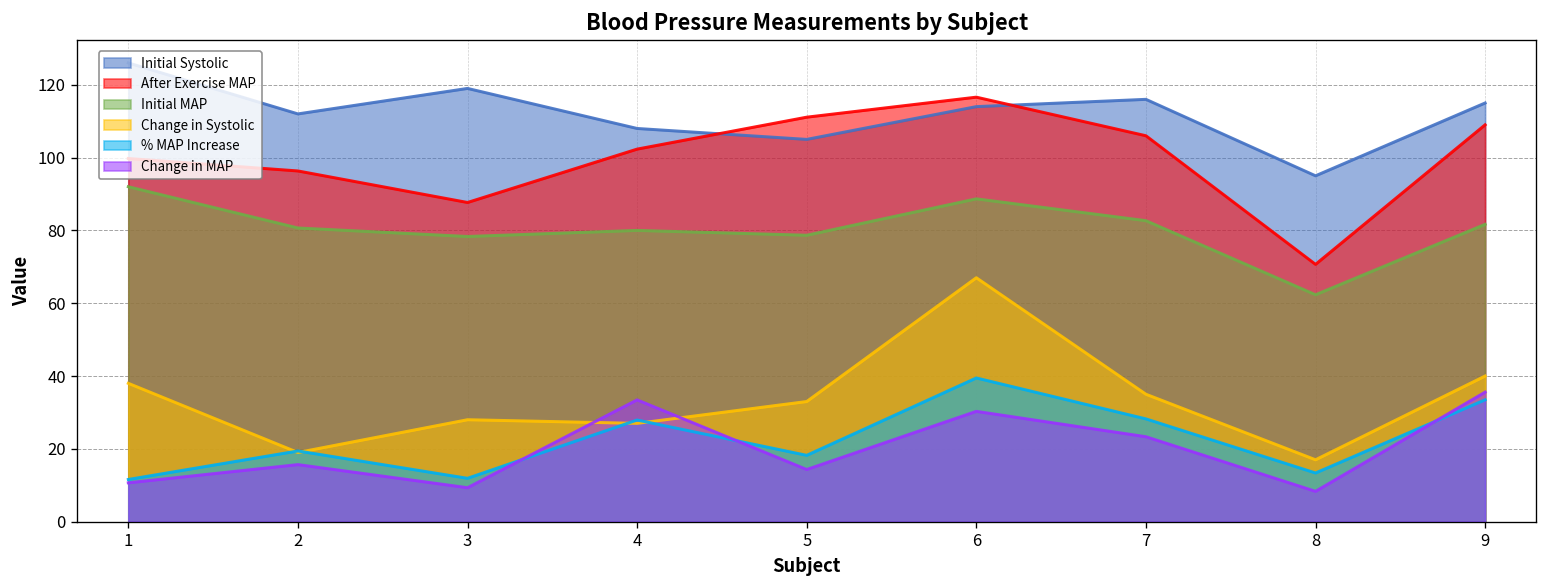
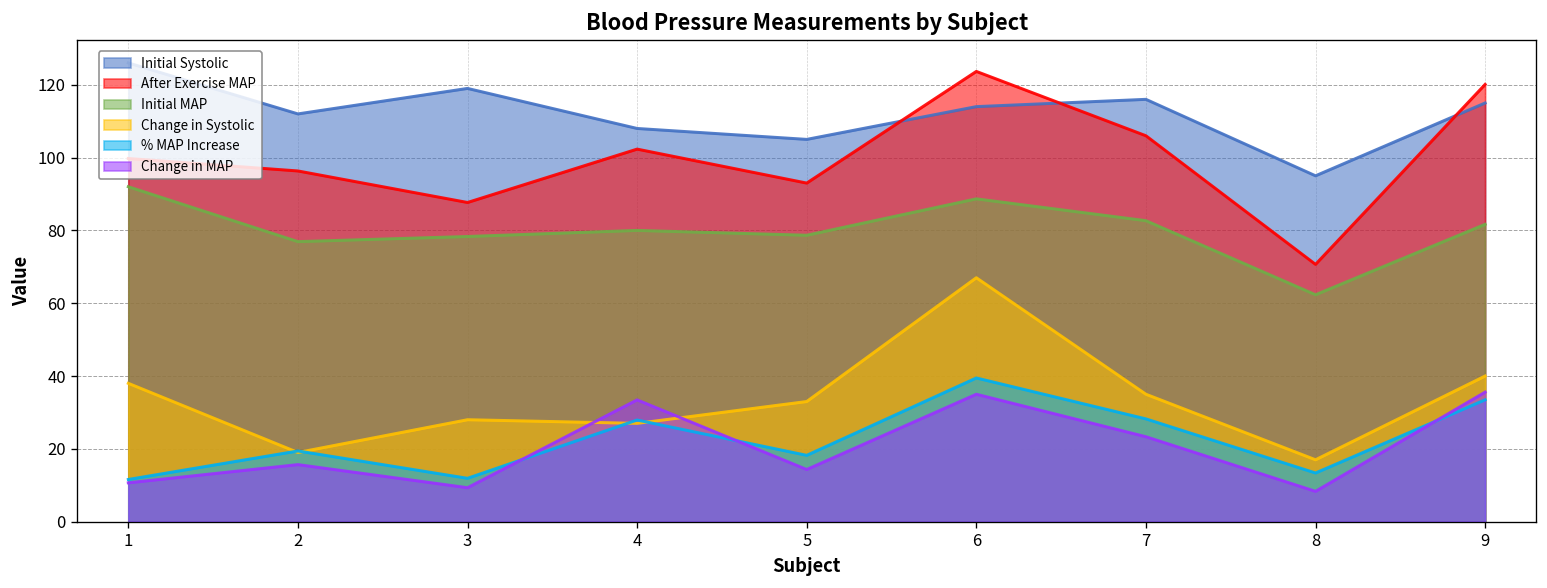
Initial MAP, 2: 81 -> 77
After Exercise MAP, 5: 111 -> 93
After Exercise MAP, 6: 117 -> 124
Change in MAP, 6: 30 -> 35
After Exercise MAP, 9: 109 -> 120
